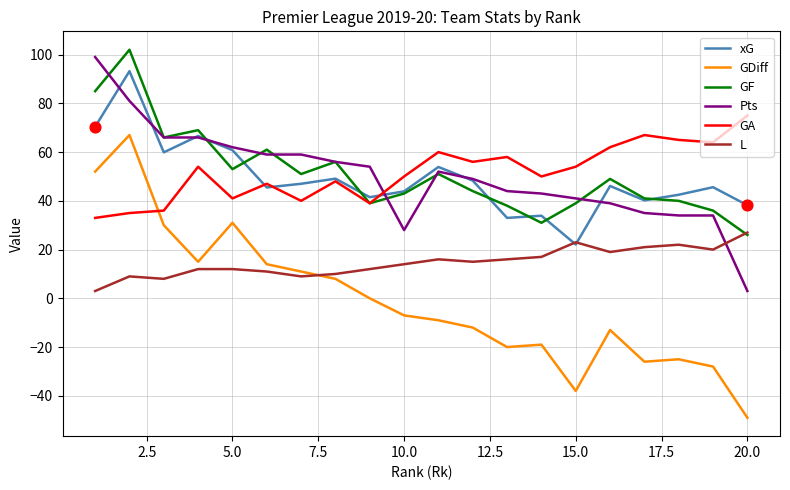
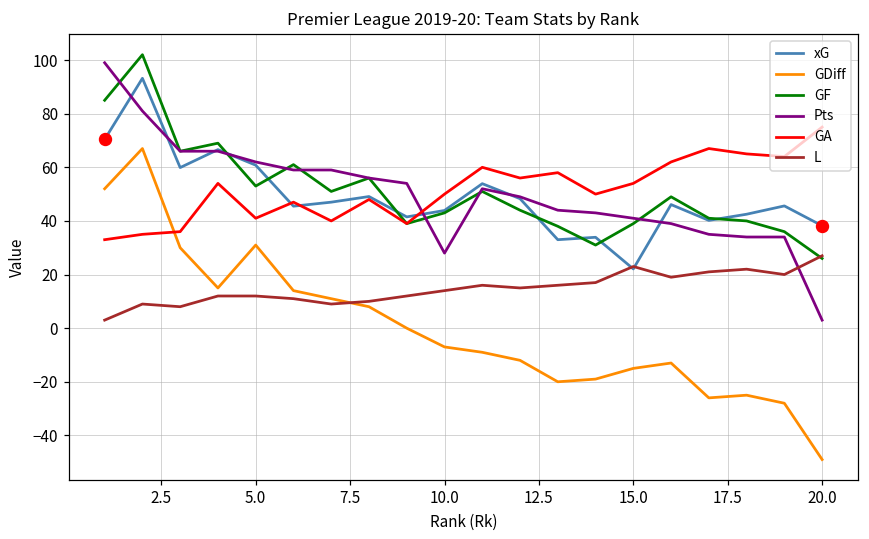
GDiff, 15.0: -38 -> -15
